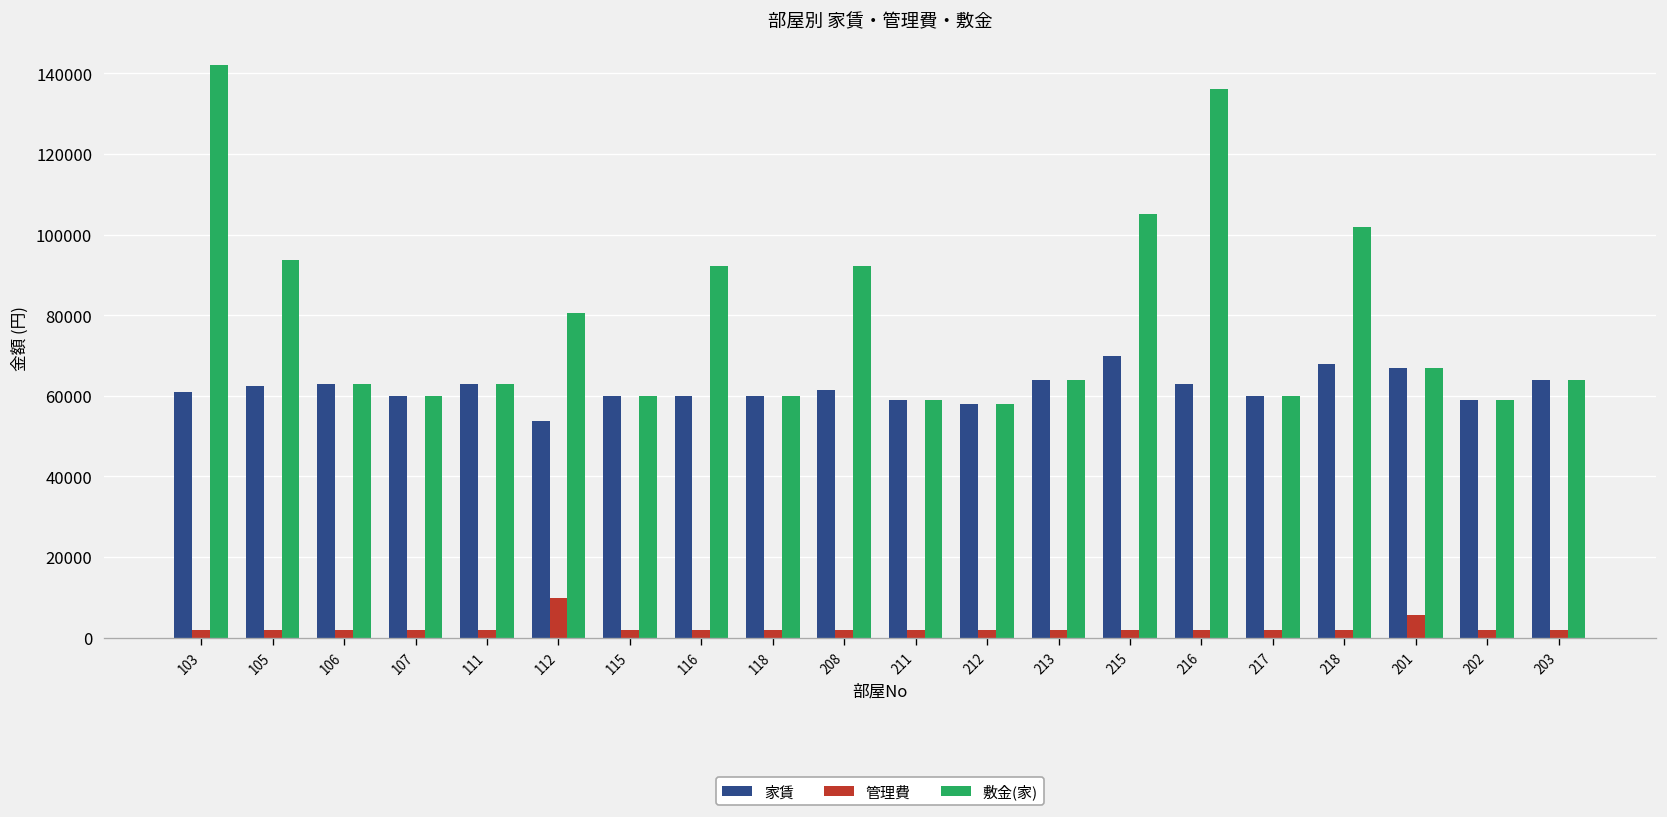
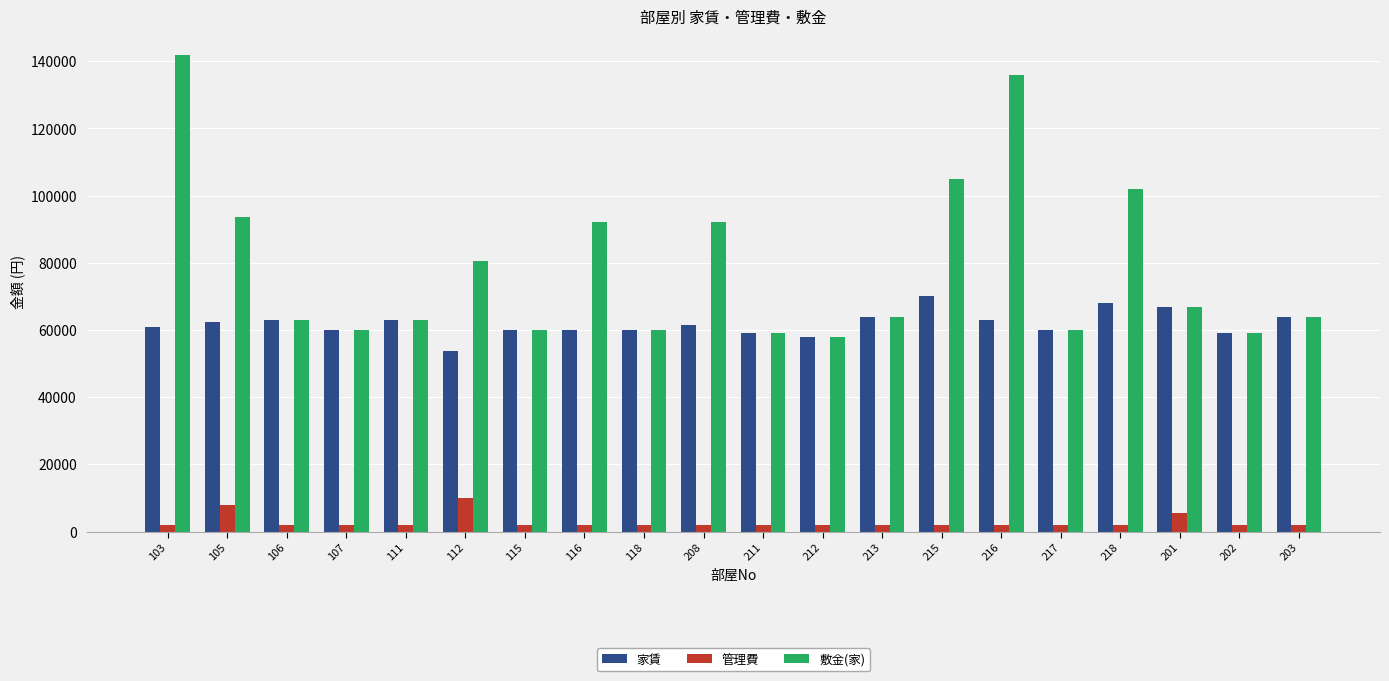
管理費, 105: 2000 -> 8000
